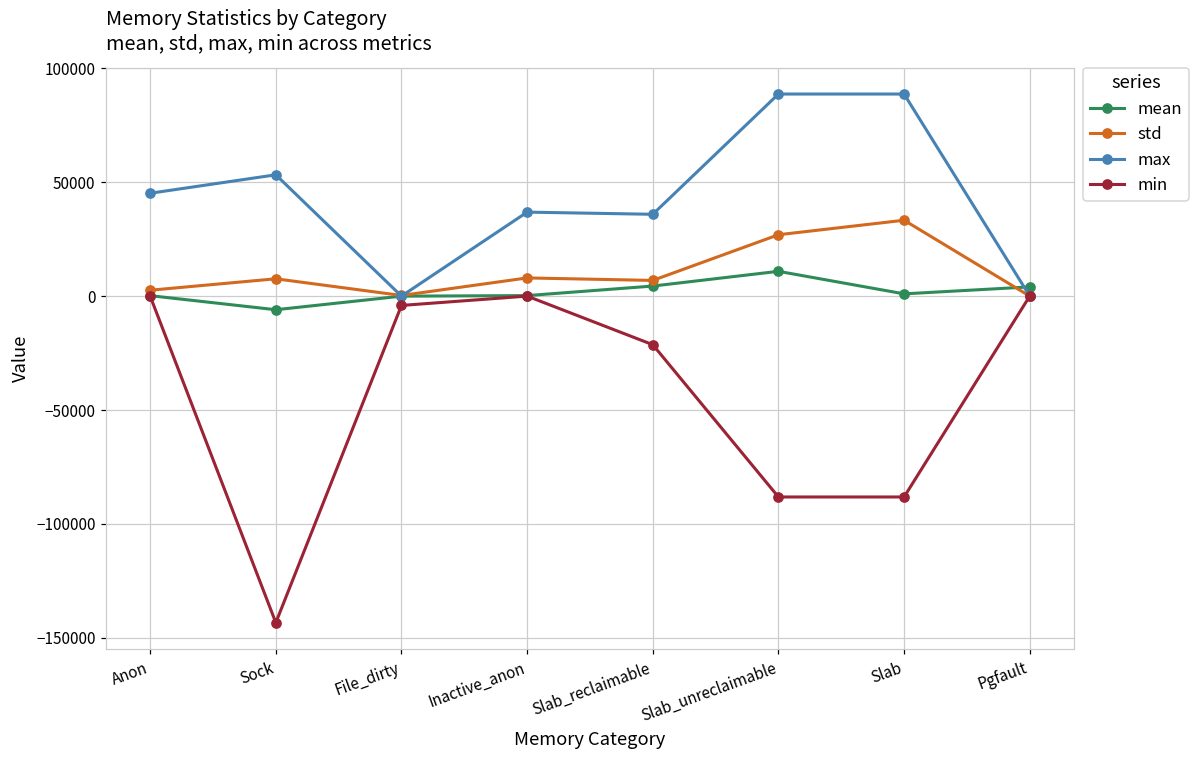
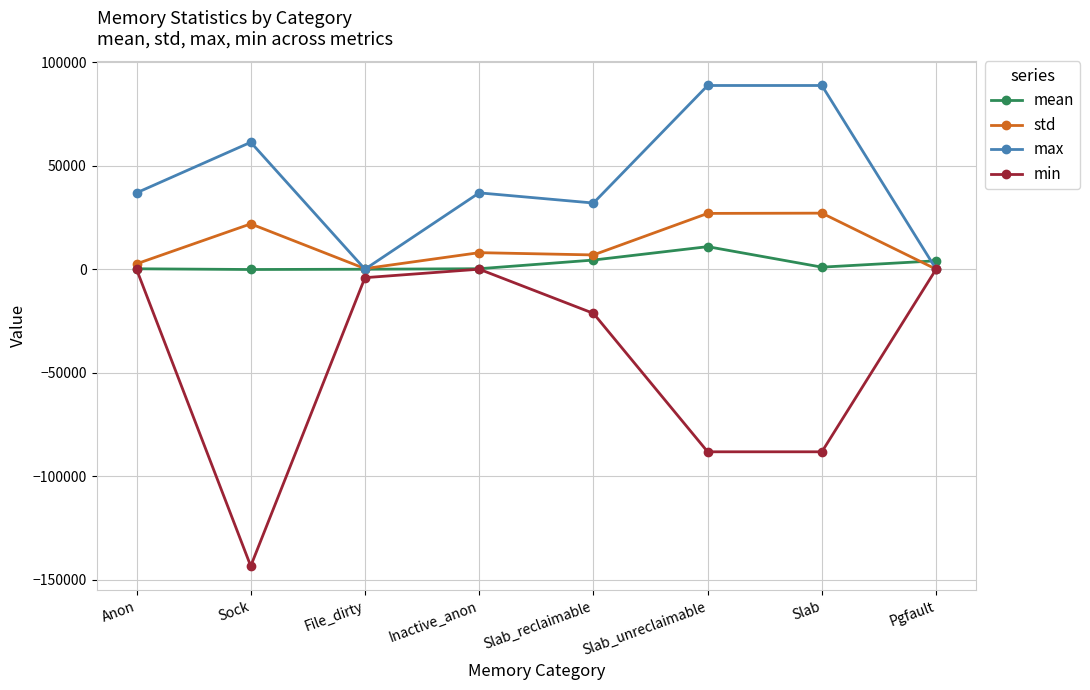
max, Anon: 45000 -> 37000
mean, Sock: -6000 -> 0
std, Sock: 8000 -> 22000
max, Sock: 53000 -> 61000
max, Slab_reclaimable: 36000 -> 32000
std, Slab: 33000 -> 27000
